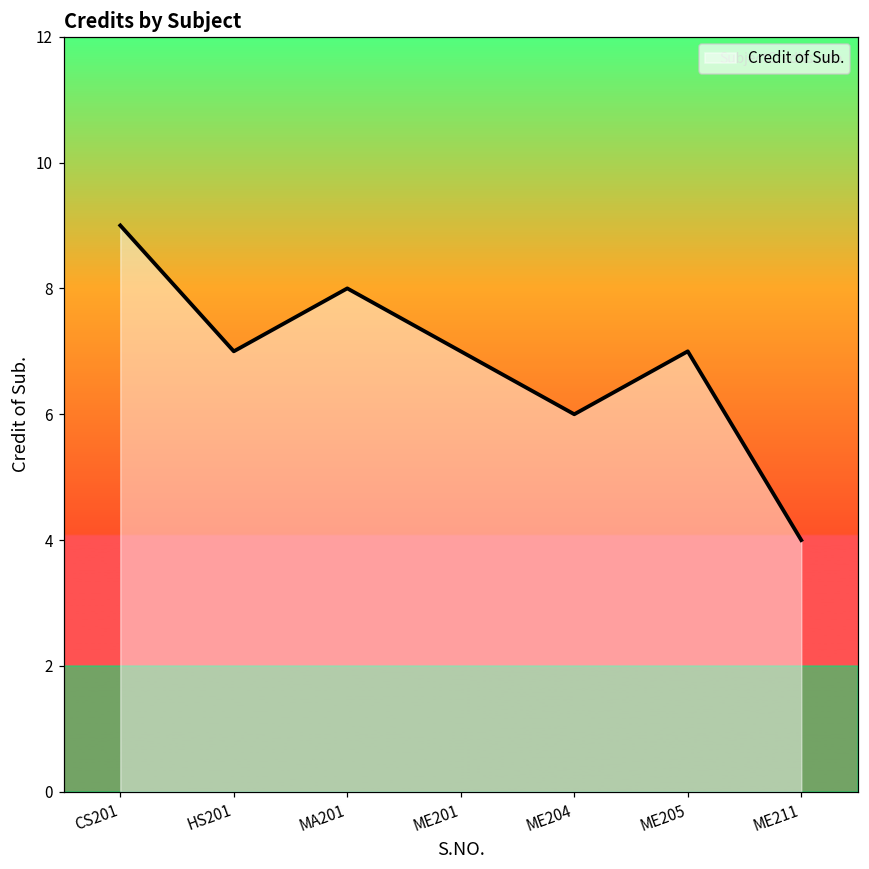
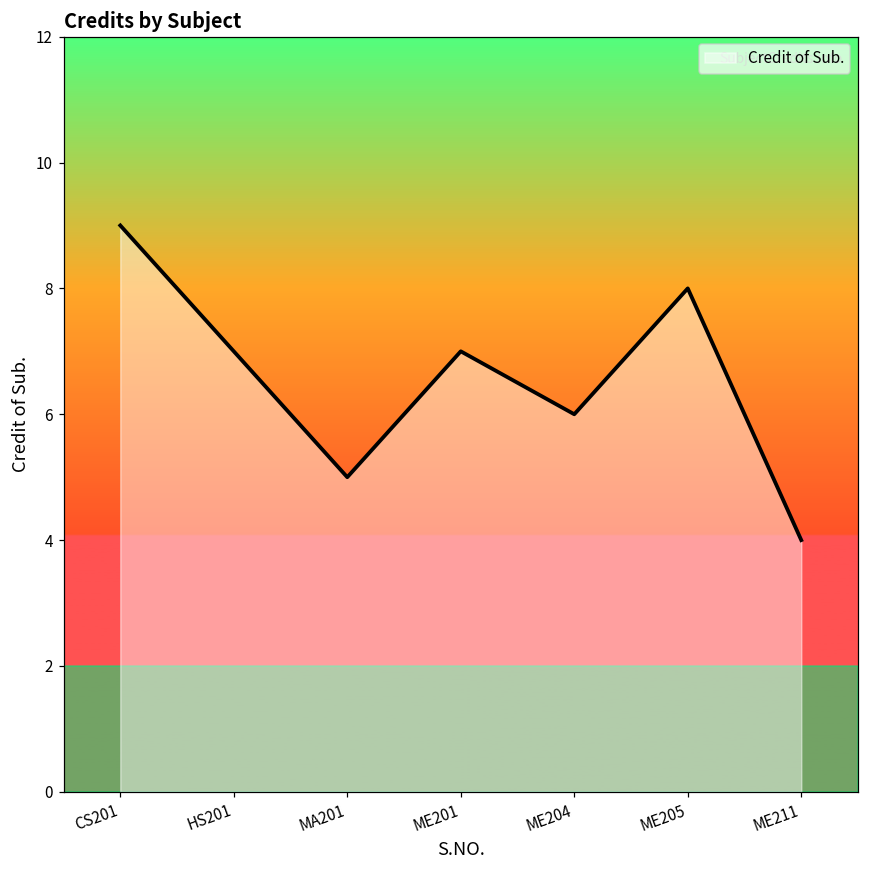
MA201: 8 -> 5
ME205: 7 -> 8
